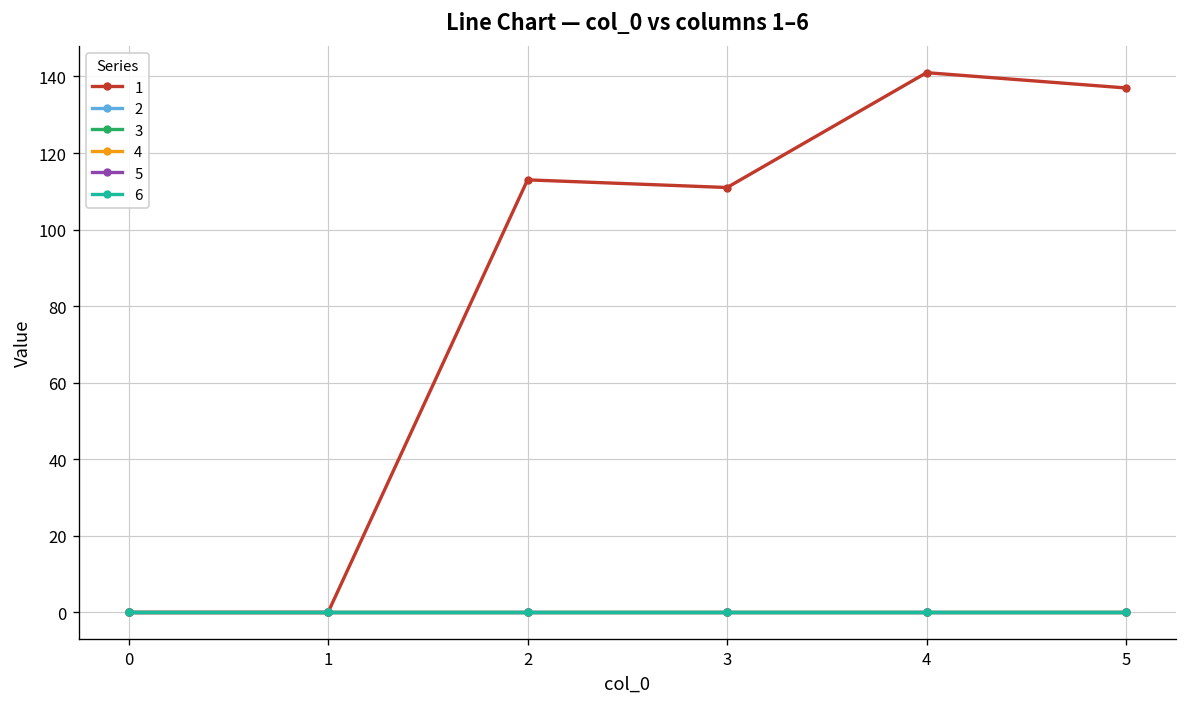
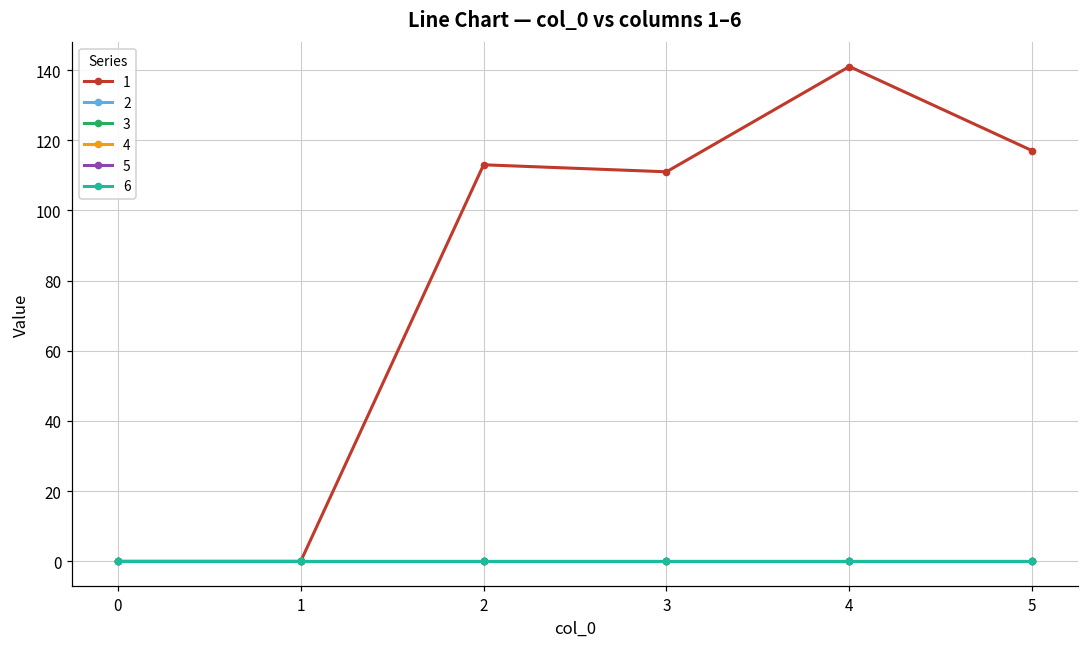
1, 5: 137 -> 117
